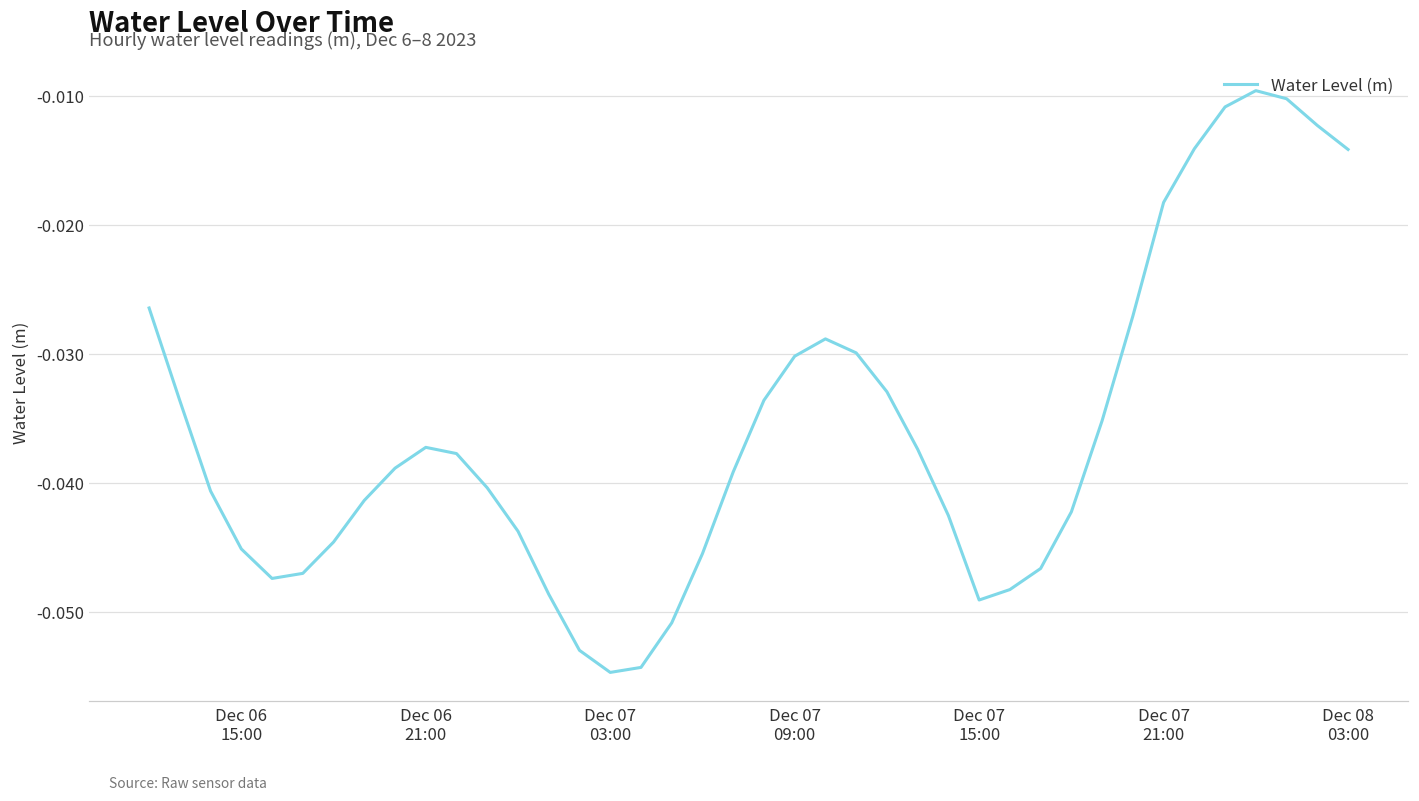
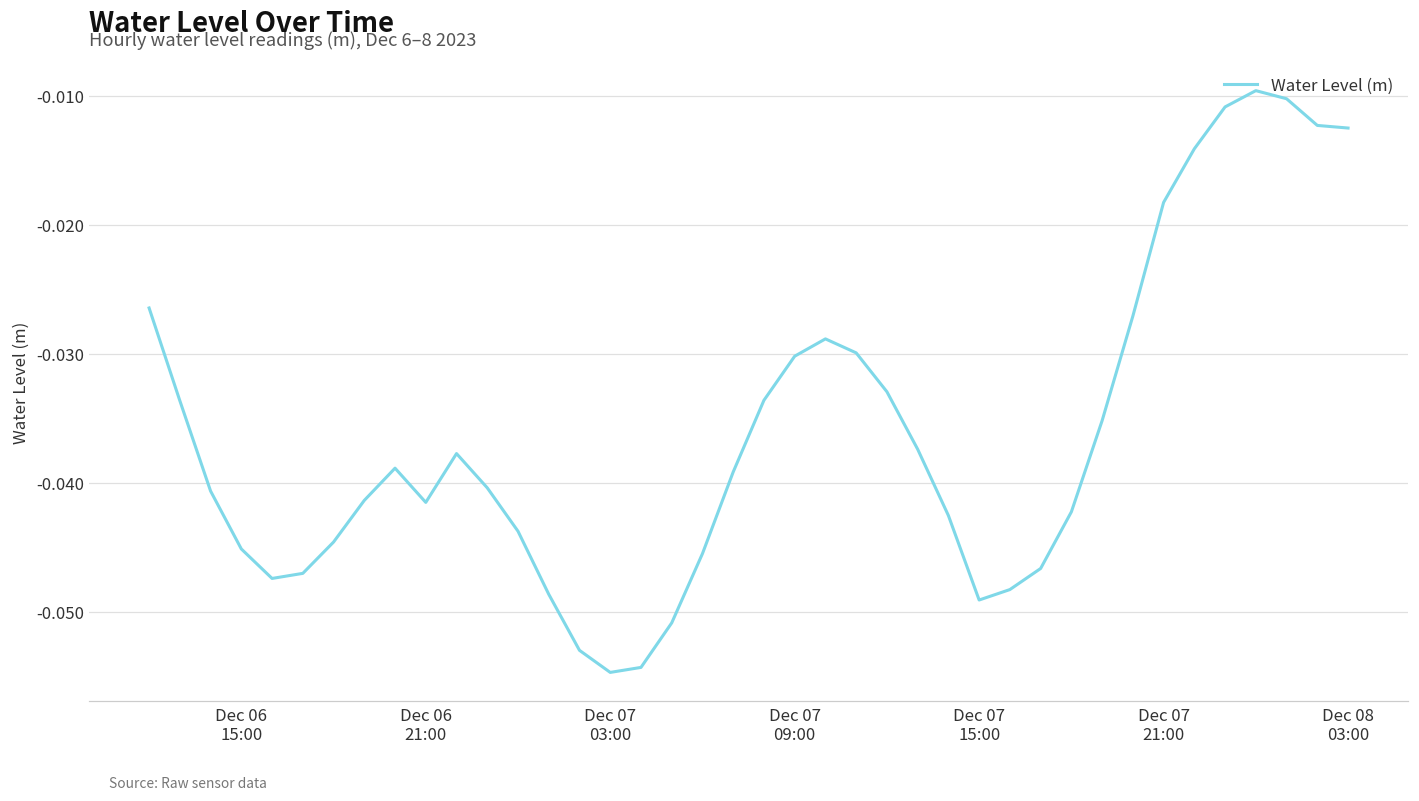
Dec 06 21:00: -0.0373 -> -0.0415
Dec 08 03:00: -0.0142 -> -0.0125
